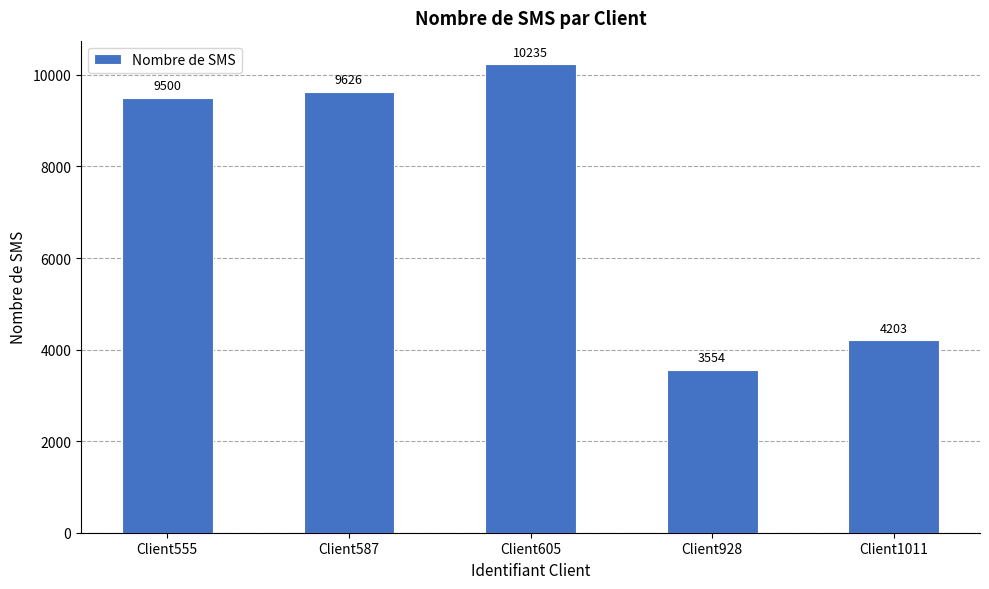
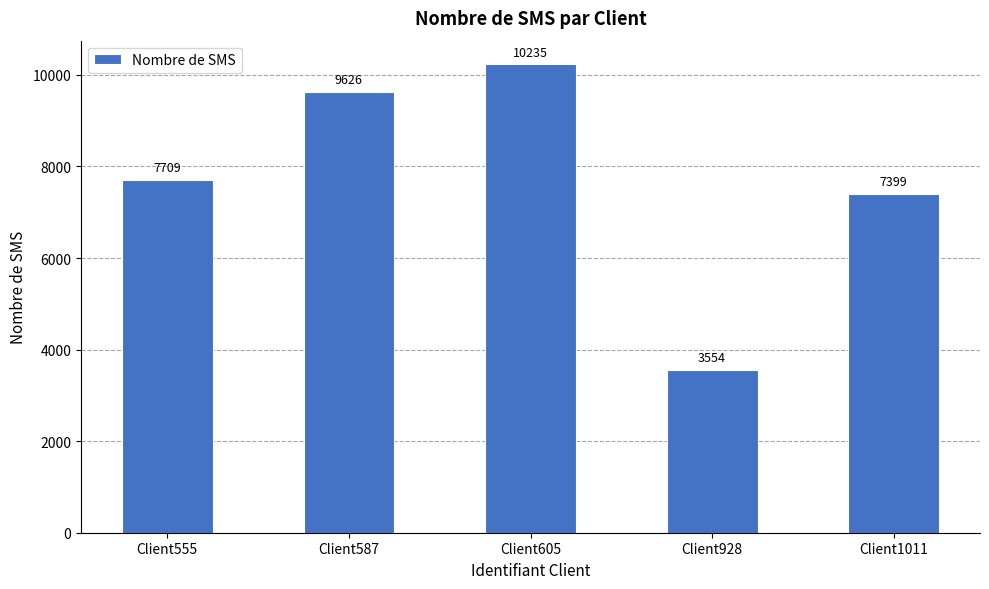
Client555: 9500 -> 7709
Client1011: 4203 -> 7399
